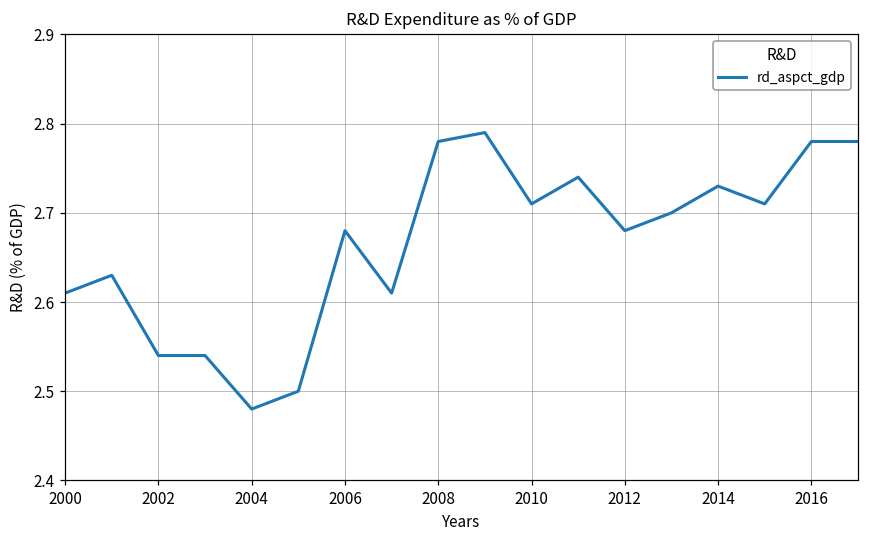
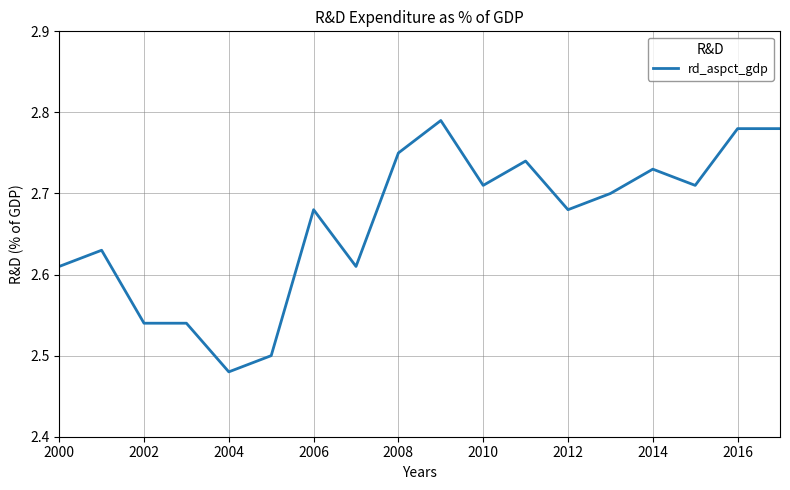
2008: 2.78 -> 2.75
